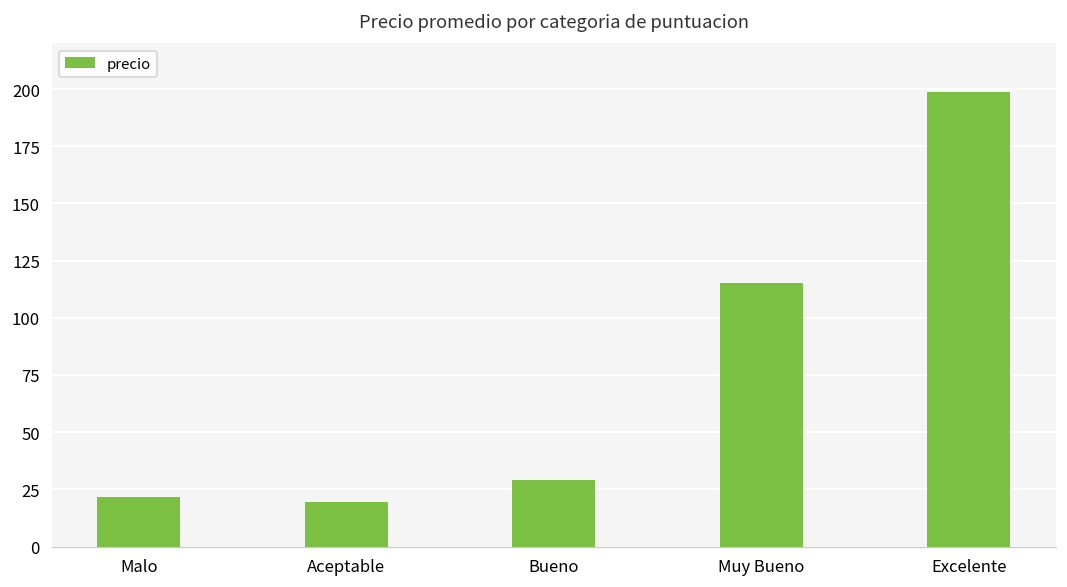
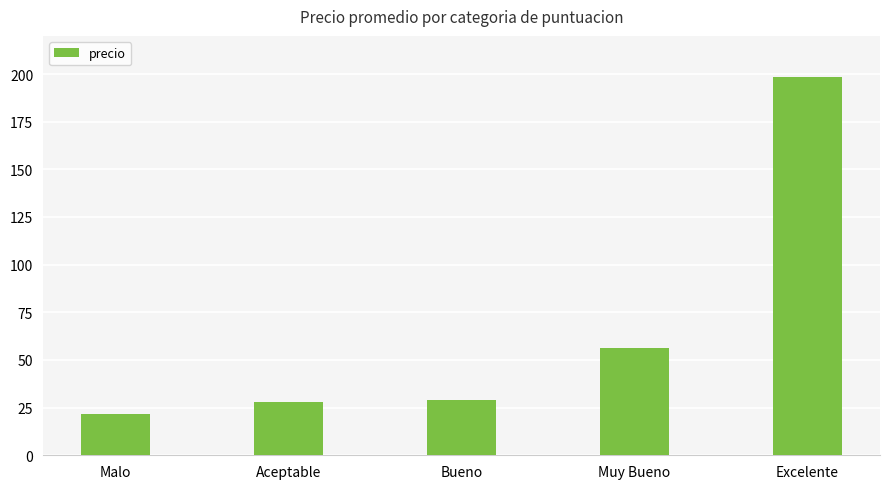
Aceptable: 19 -> 28
Muy Bueno: 115 -> 56
